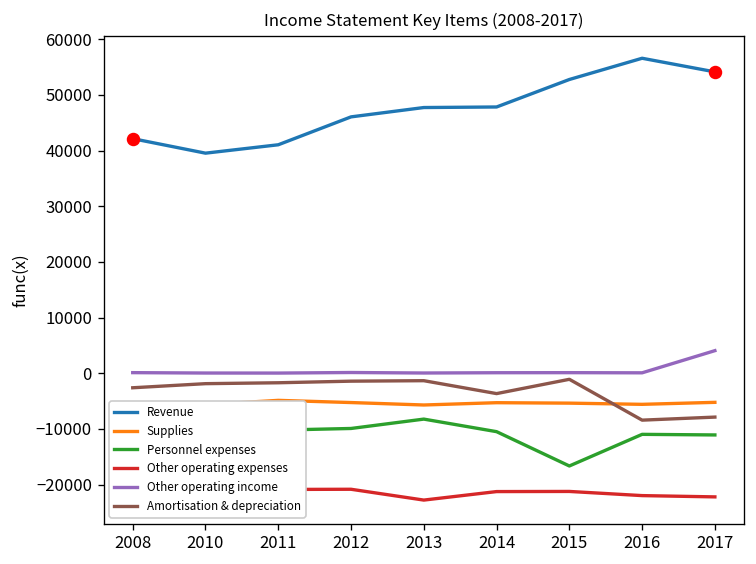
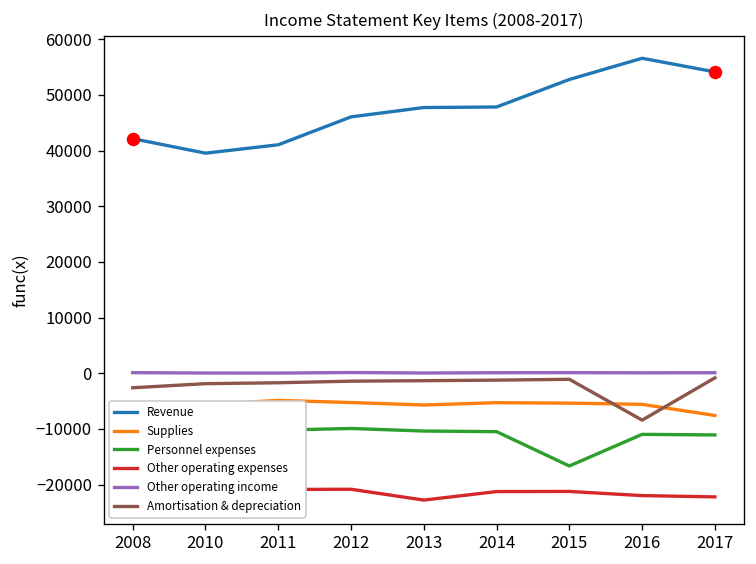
Personnel expenses, 2013: -8000 -> -10000
Amortisation & depreciation, 2014: -4000 -> -1000
Supplies, 2017: -5000 -> -8000
Other operating income, 2017: 4000 -> 0
Amortisation & depreciation, 2017: -8000 -> -1000
